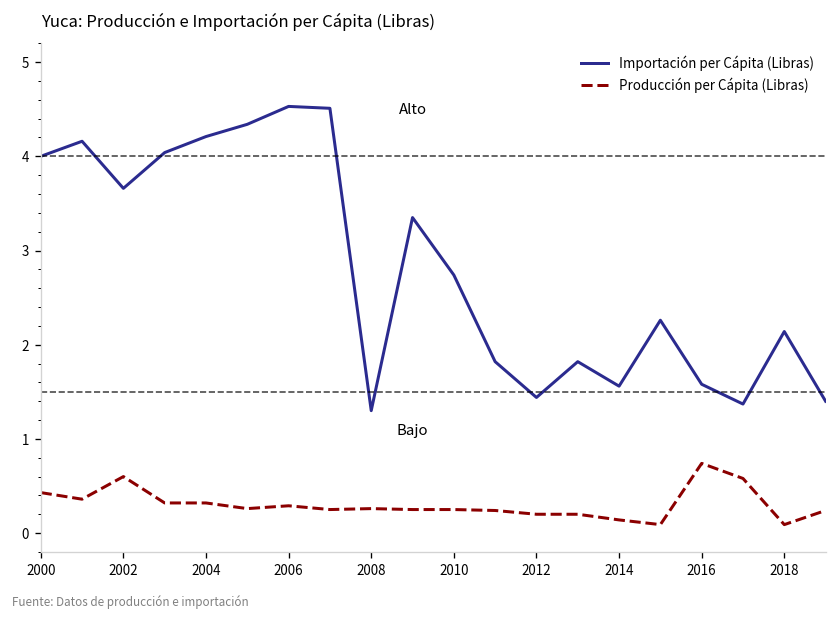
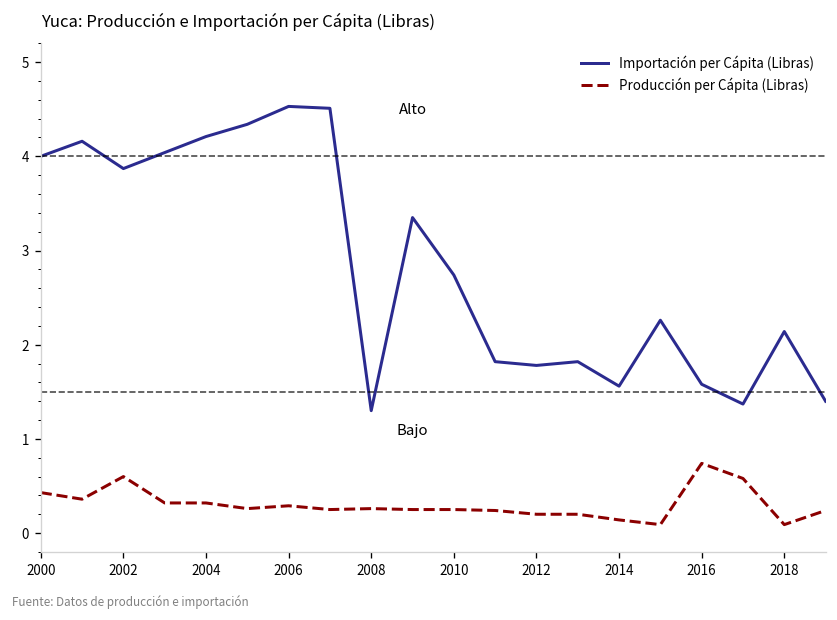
Importación per Cápita (Libras), 2002: 3.7 -> 3.9
Importación per Cápita (Libras), 2012: 1.4 -> 1.8
